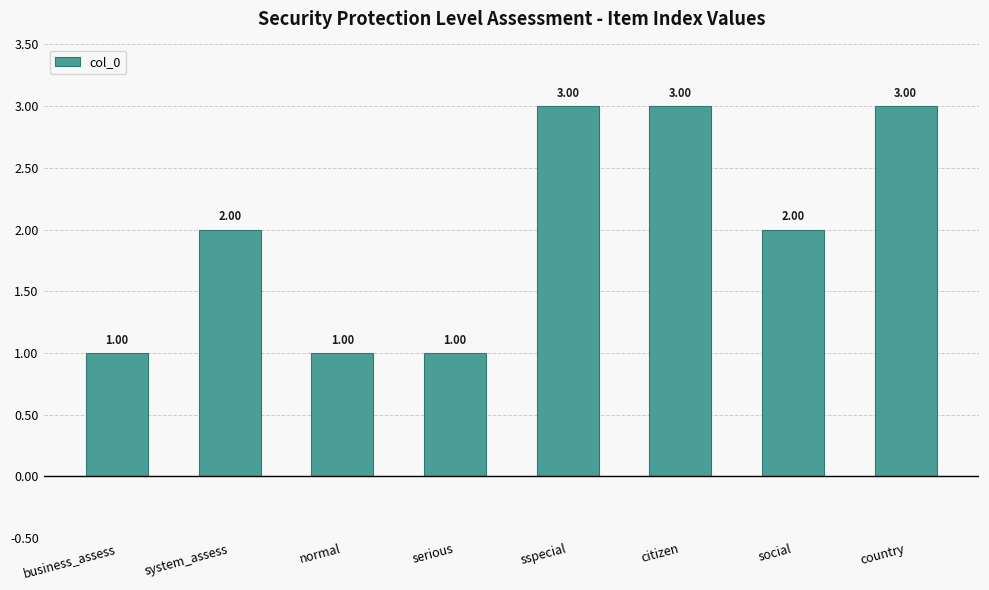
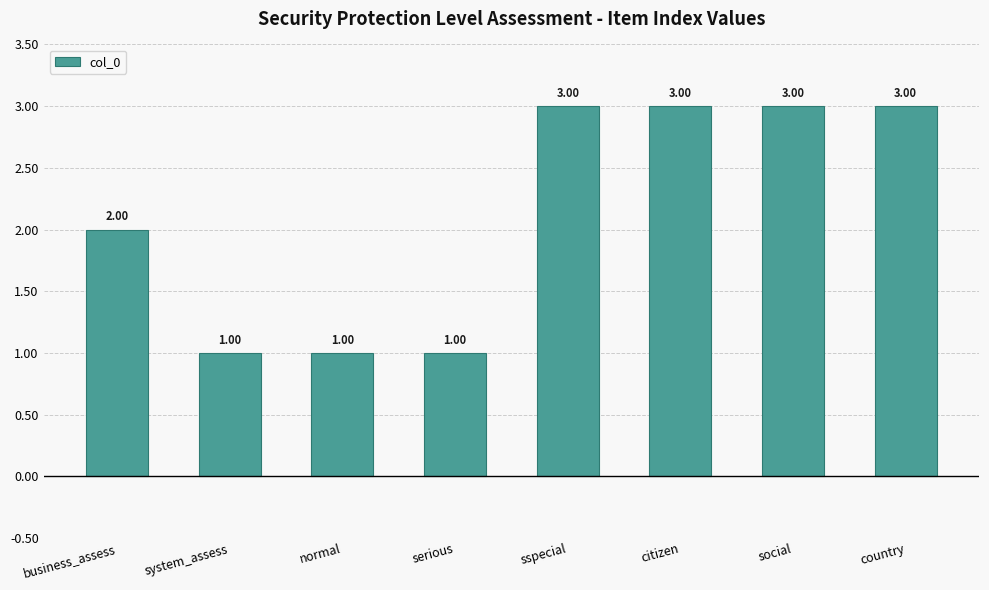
business_assess: 1.00 -> 2.00
system_assess: 2.00 -> 1.00
social: 2.00 -> 3.00
